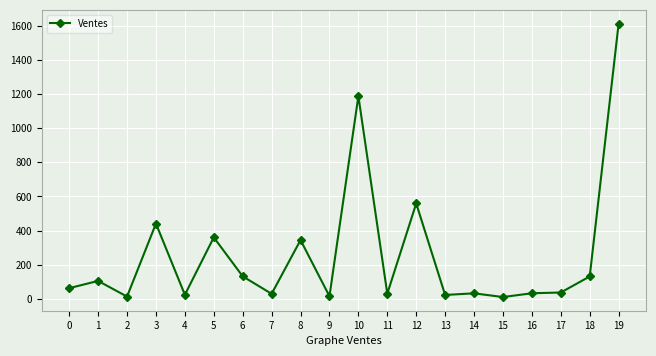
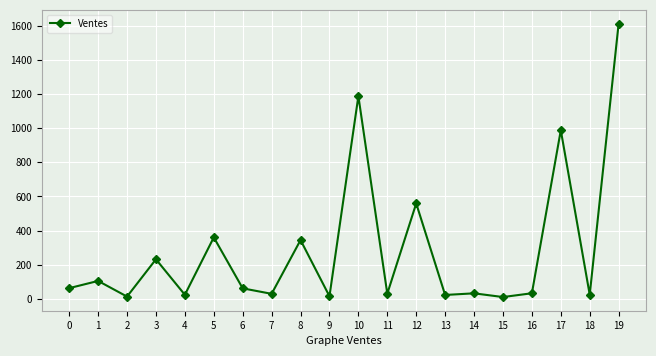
3: 440 -> 230
6: 130 -> 60
17: 40 -> 990
18: 130 -> 20
